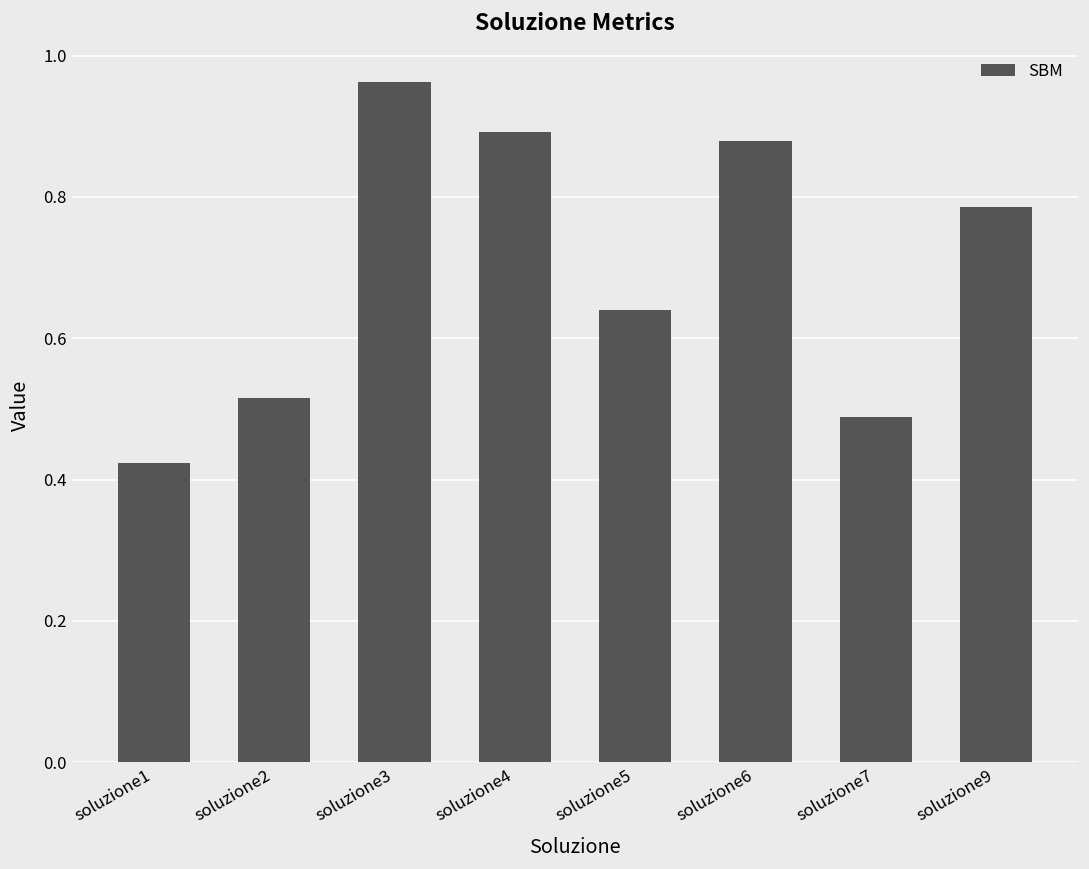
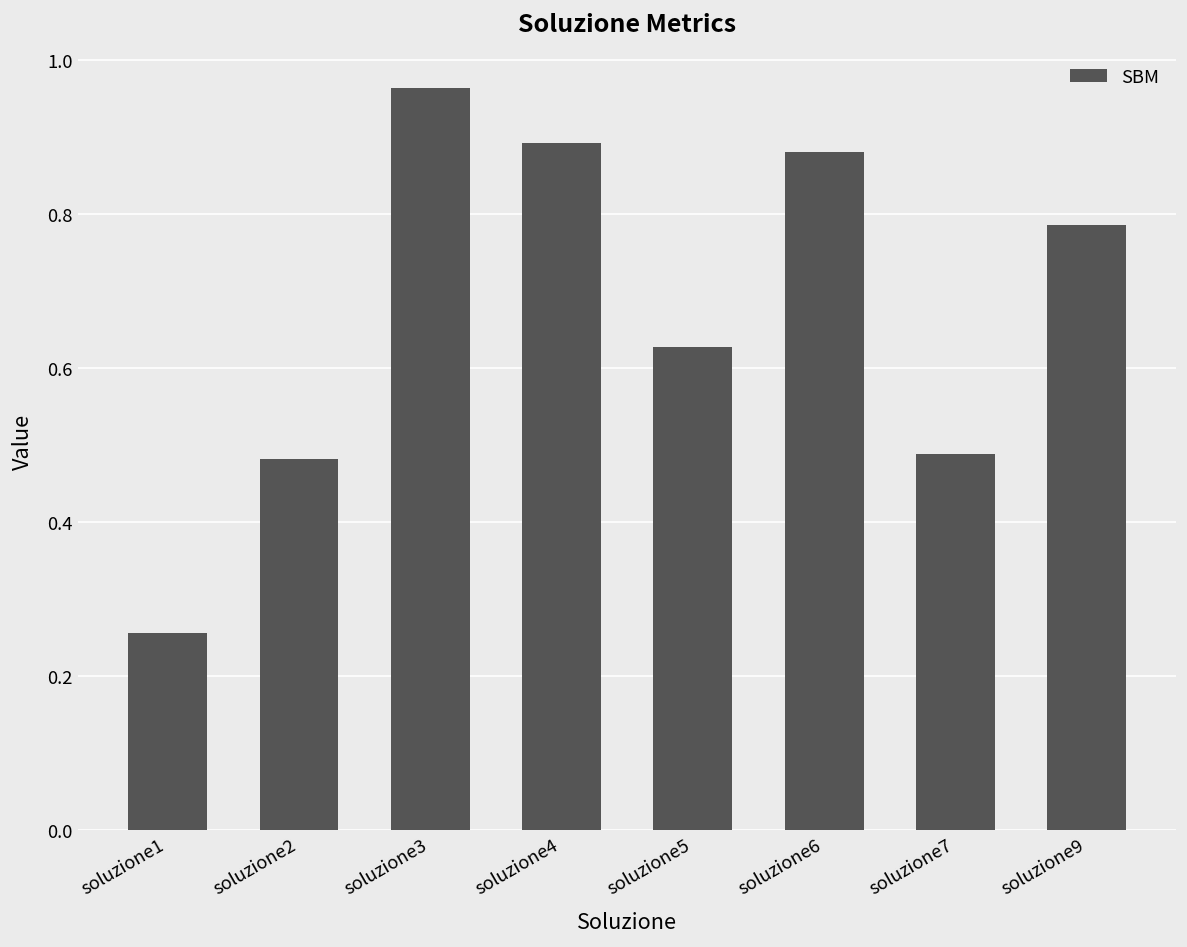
soluzione1: 0.42 -> 0.26
soluzione2: 0.52 -> 0.48
soluzione5: 0.64 -> 0.63
